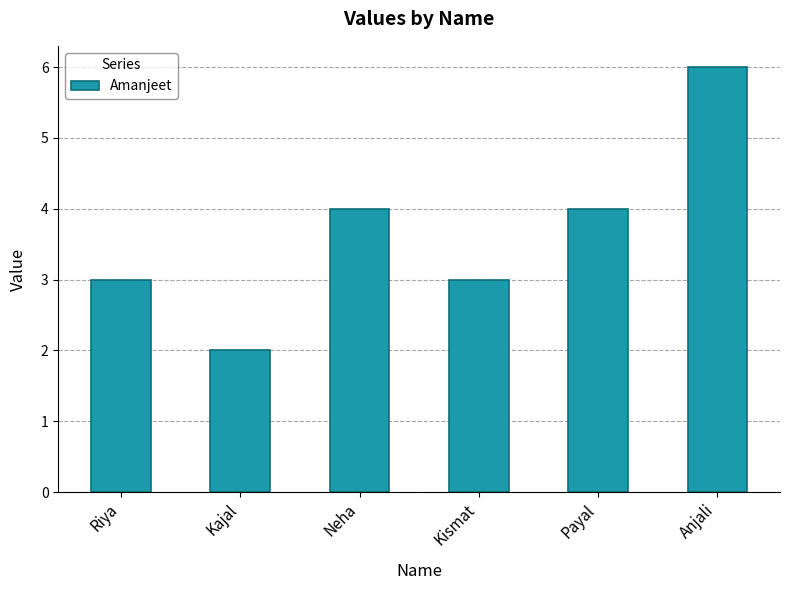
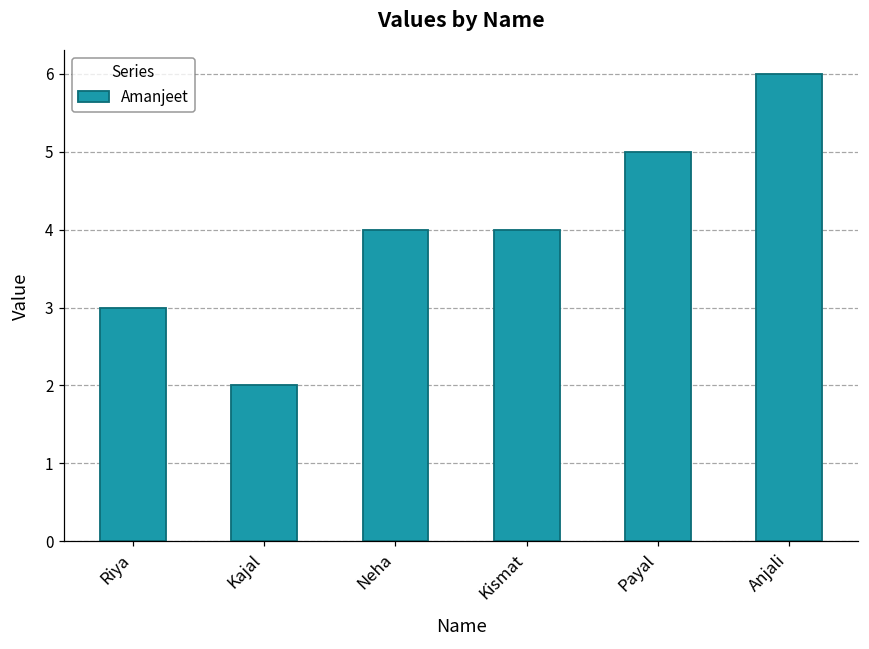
Kismat: 3 -> 4
Payal: 4 -> 5
